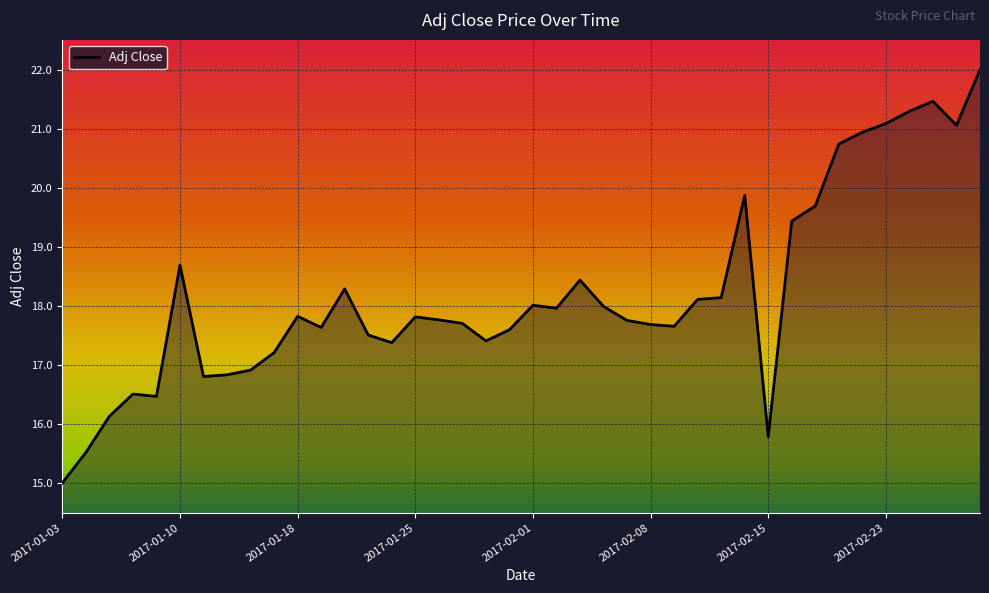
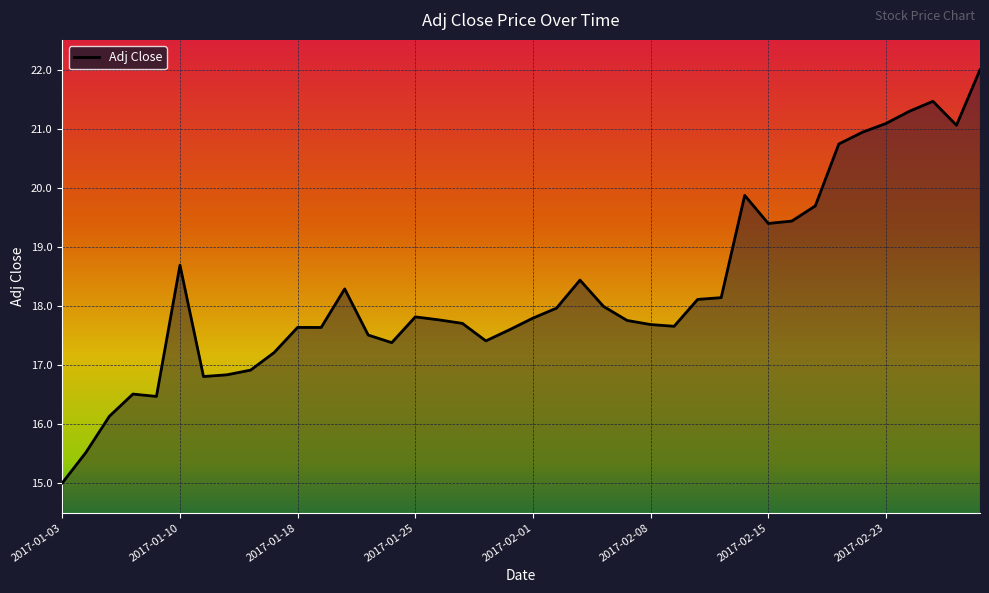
2017-01-18: 17.8 -> 17.6
2017-02-01: 18.0 -> 17.8
2017-02-15: 15.8 -> 19.4
